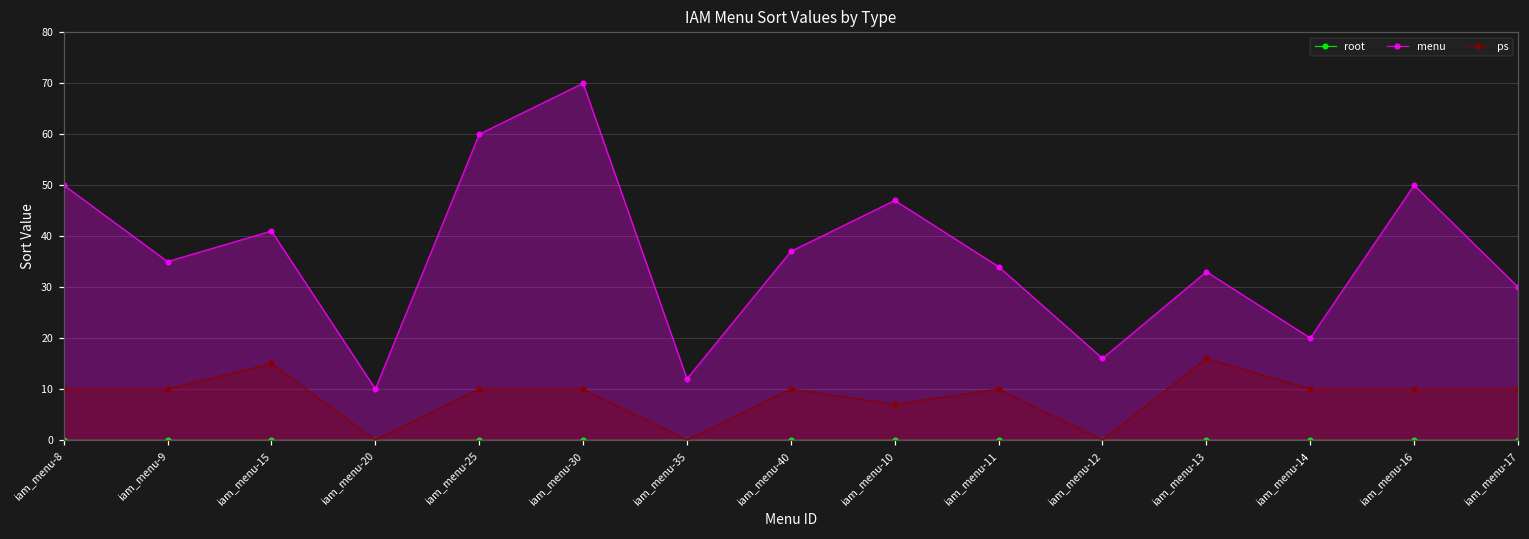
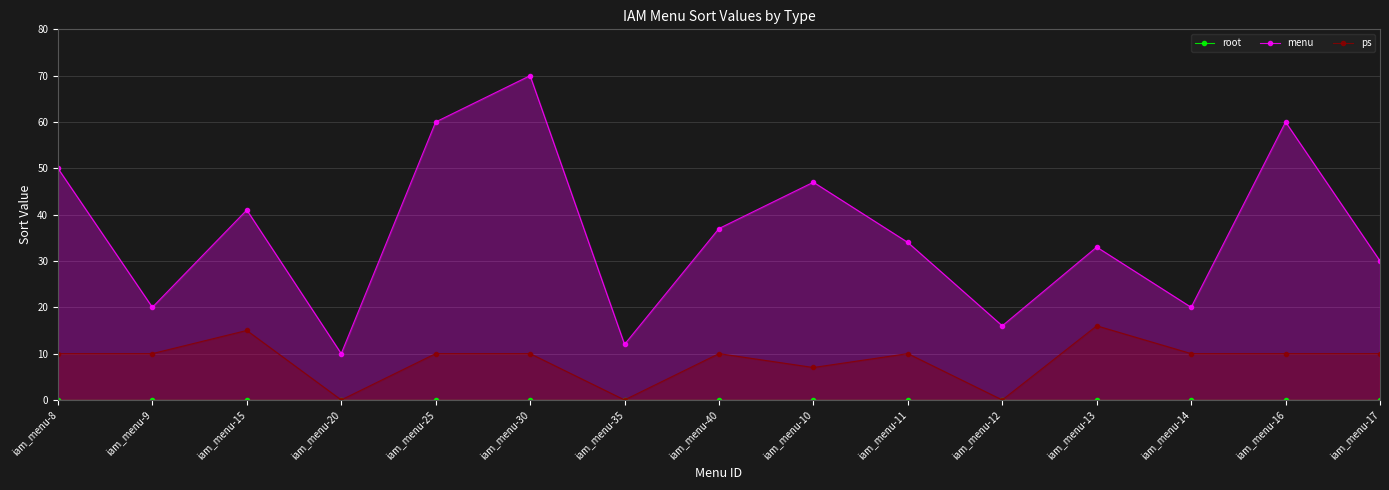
menu, iam_menu-9: 35 -> 20
menu, iam_menu-16: 50 -> 60
